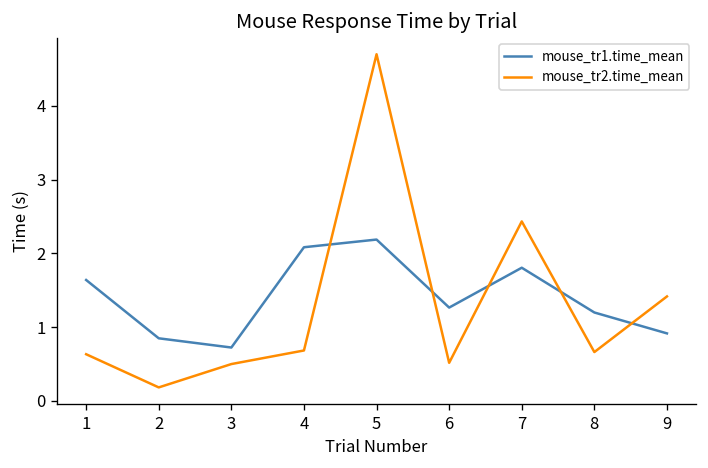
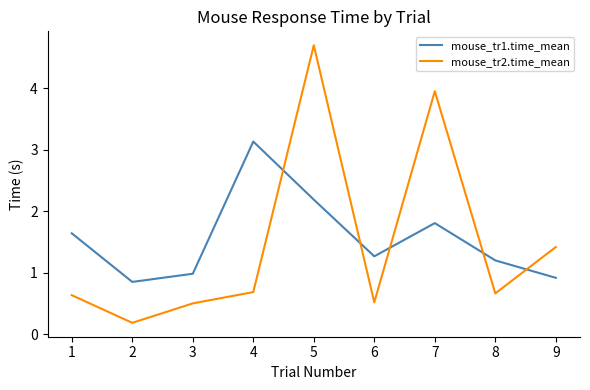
mouse_tr1.time_mean, 3: 0.7 -> 1.0
mouse_tr1.time_mean, 4: 2.1 -> 3.1
mouse_tr2.time_mean, 7: 2.4 -> 4.0
